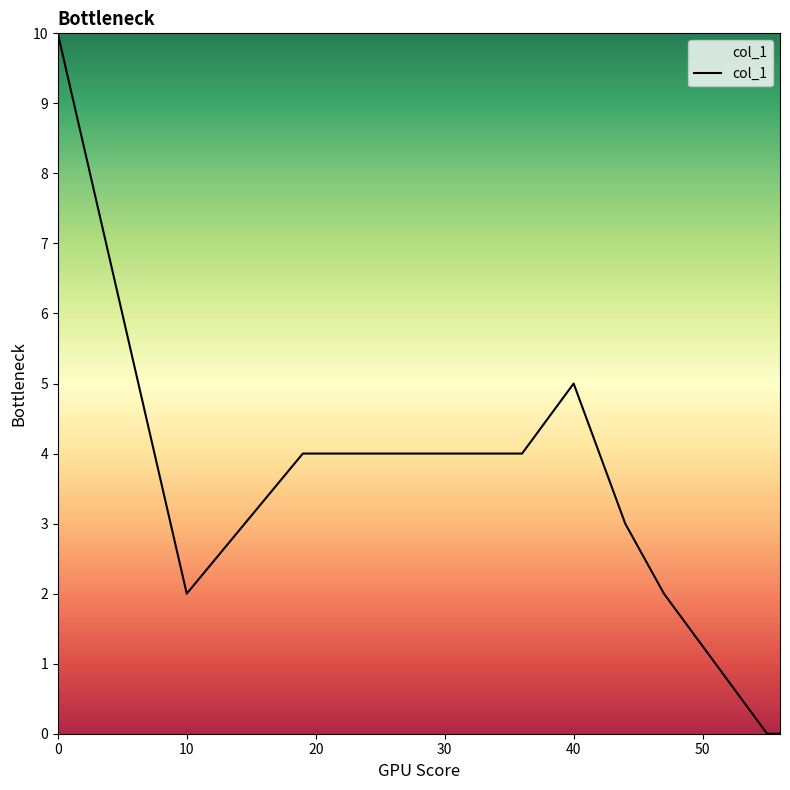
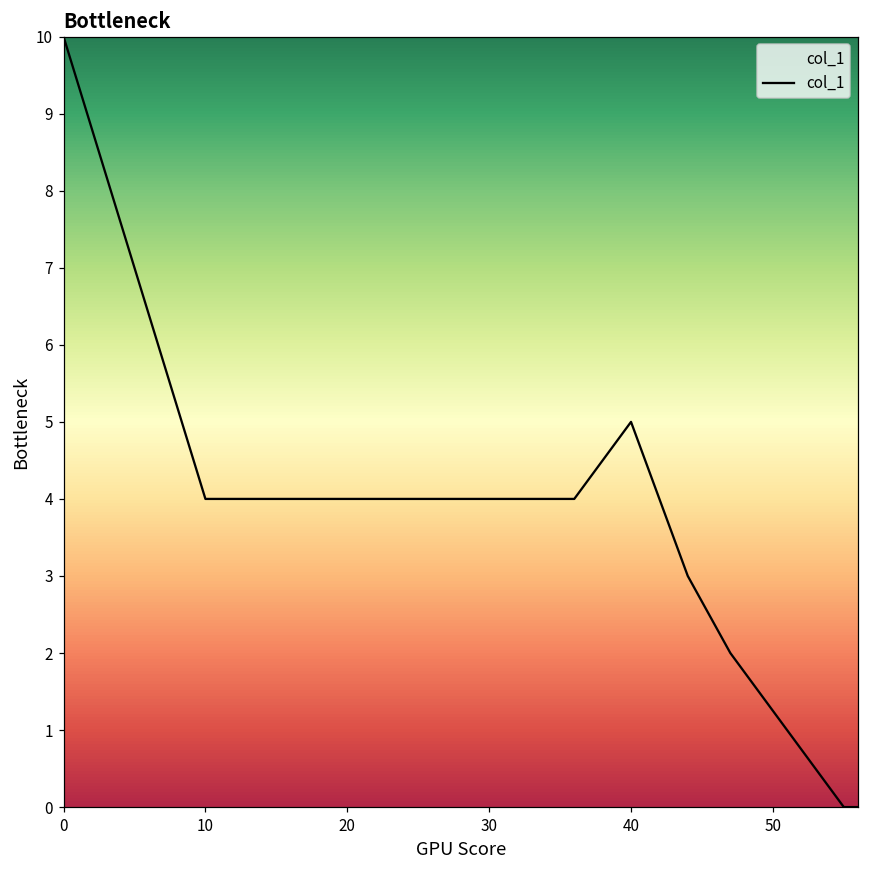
10: 2 -> 4
